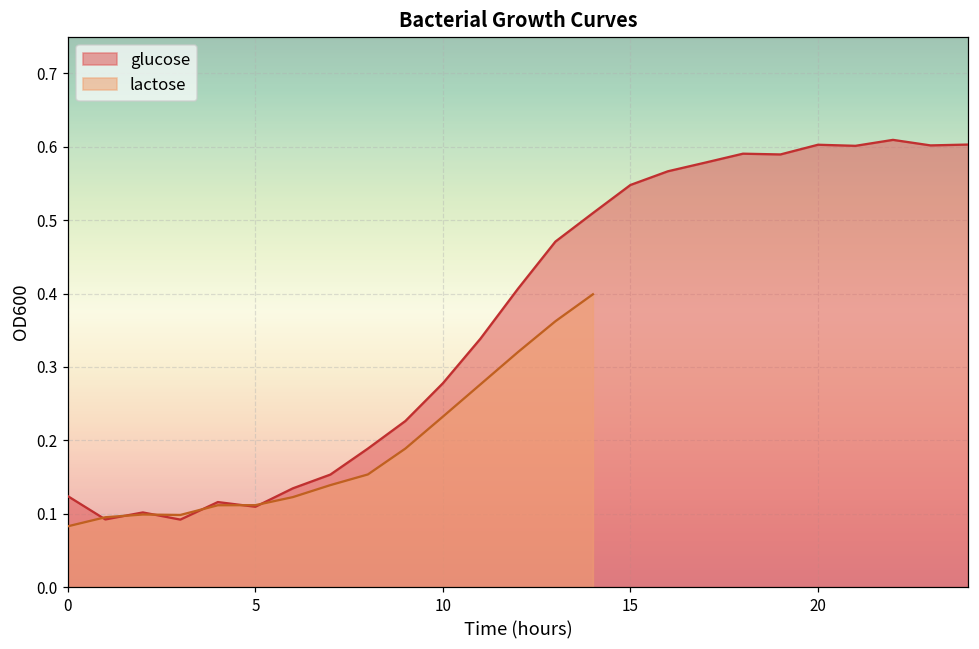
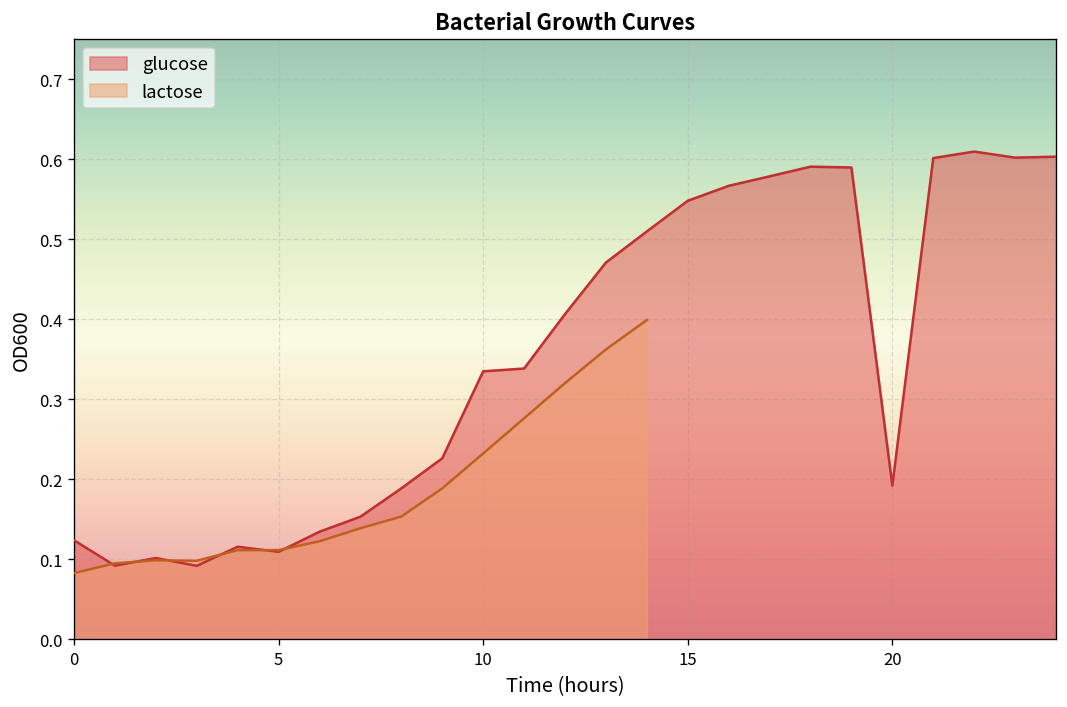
glucose, 10: 0.28 -> 0.33
glucose, 20: 0.60 -> 0.19
